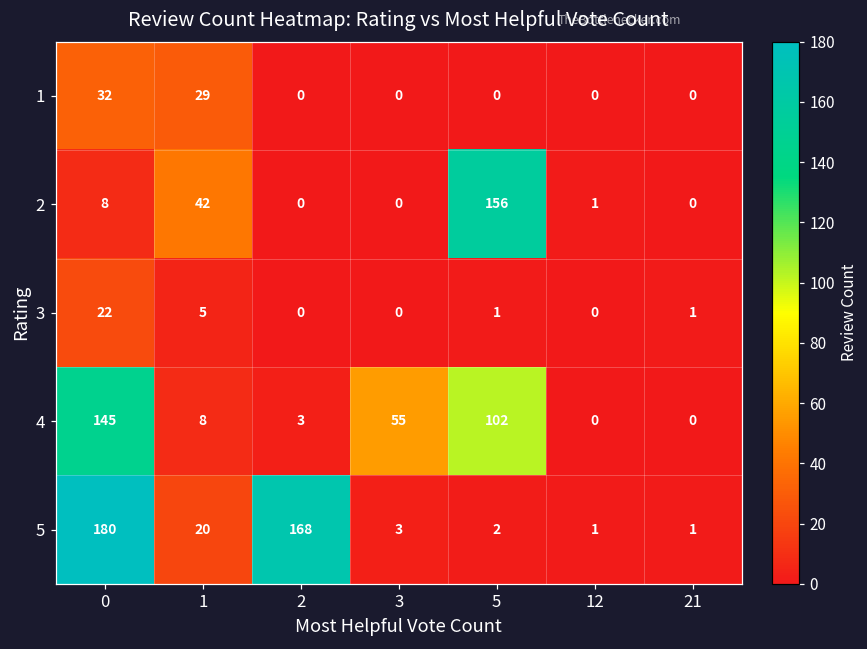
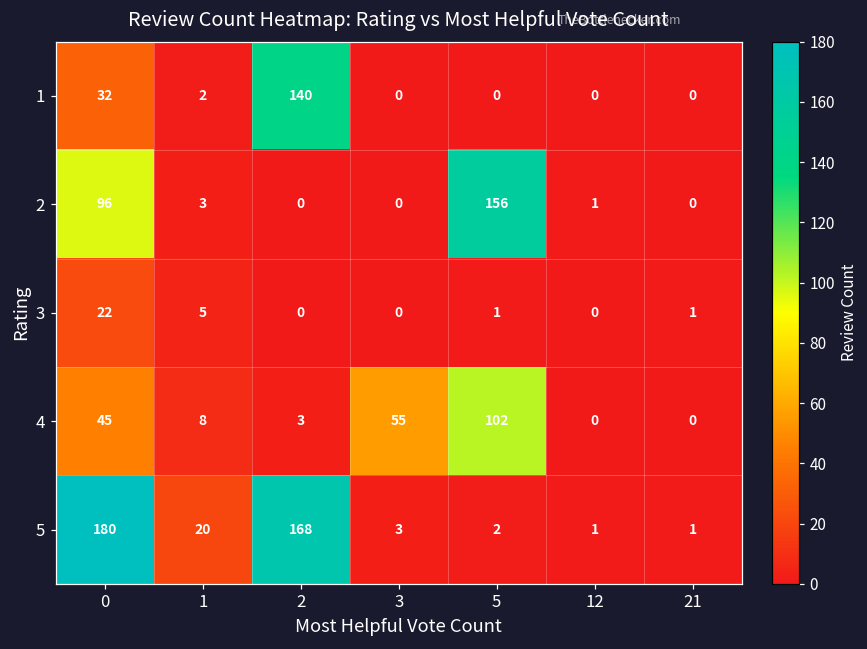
1, 1: 29 -> 2
1, 2: 0 -> 140
2, 0: 8 -> 96
2, 1: 42 -> 3
4, 0: 145 -> 45
